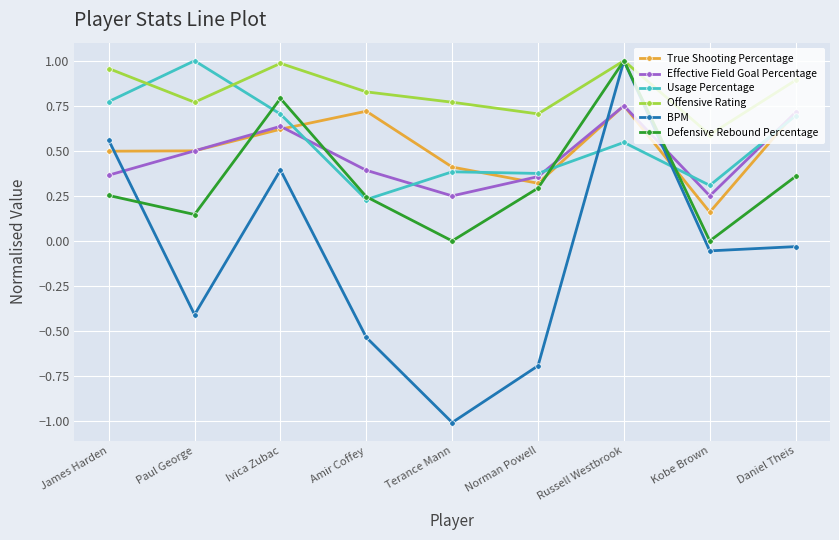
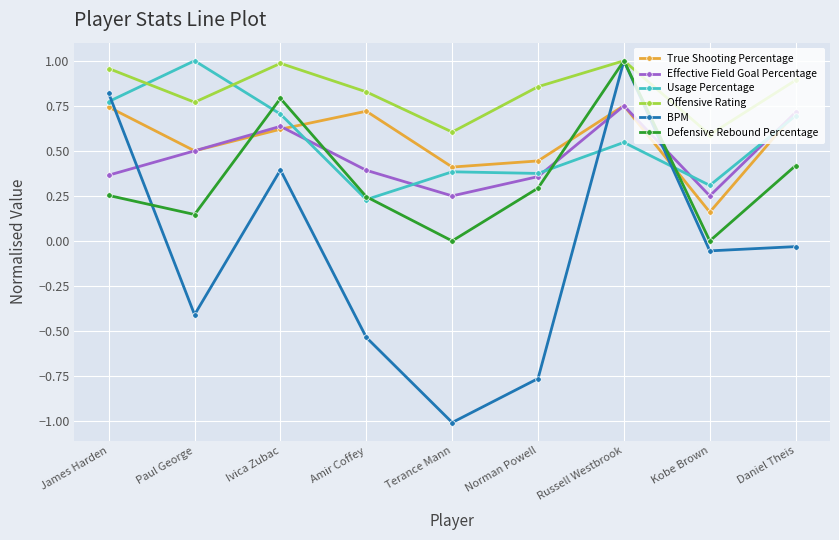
True Shooting Percentage, James Harden: 0.50 -> 0.74
BPM, James Harden: 0.56 -> 0.82
Offensive Rating, Terance Mann: 0.77 -> 0.60
True Shooting Percentage, Norman Powell: 0.32 -> 0.44
Offensive Rating, Norman Powell: 0.71 -> 0.86
BPM, Norman Powell: -0.69 -> -0.76
Defensive Rebound Percentage, Daniel Theis: 0.36 -> 0.42
